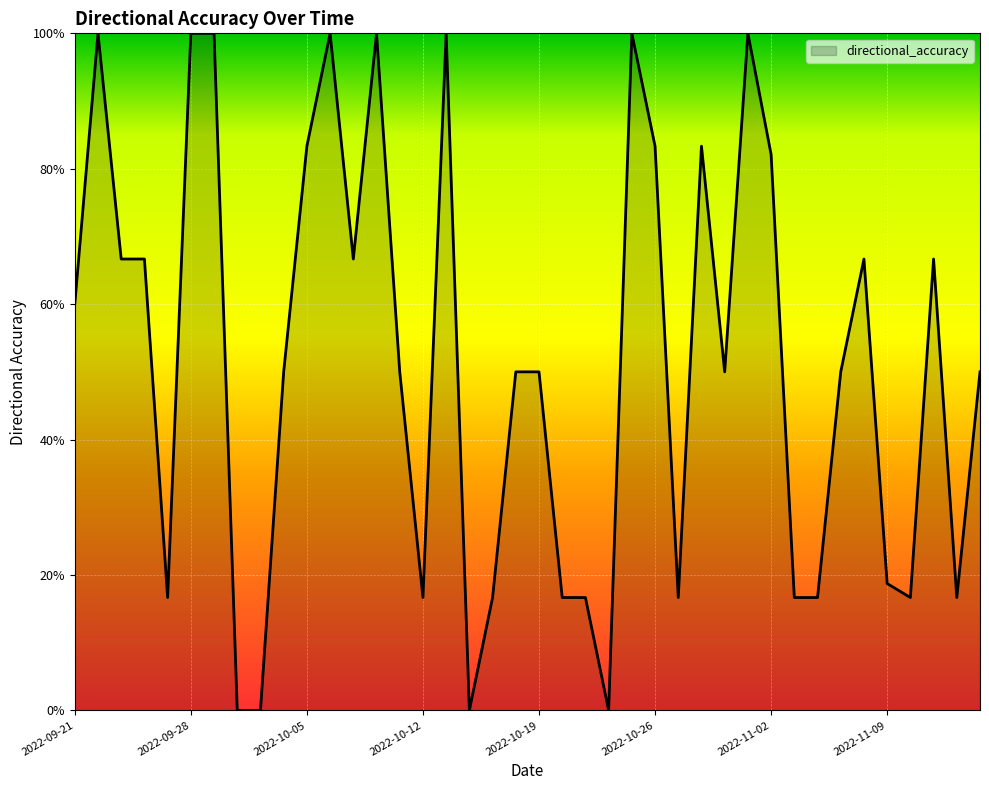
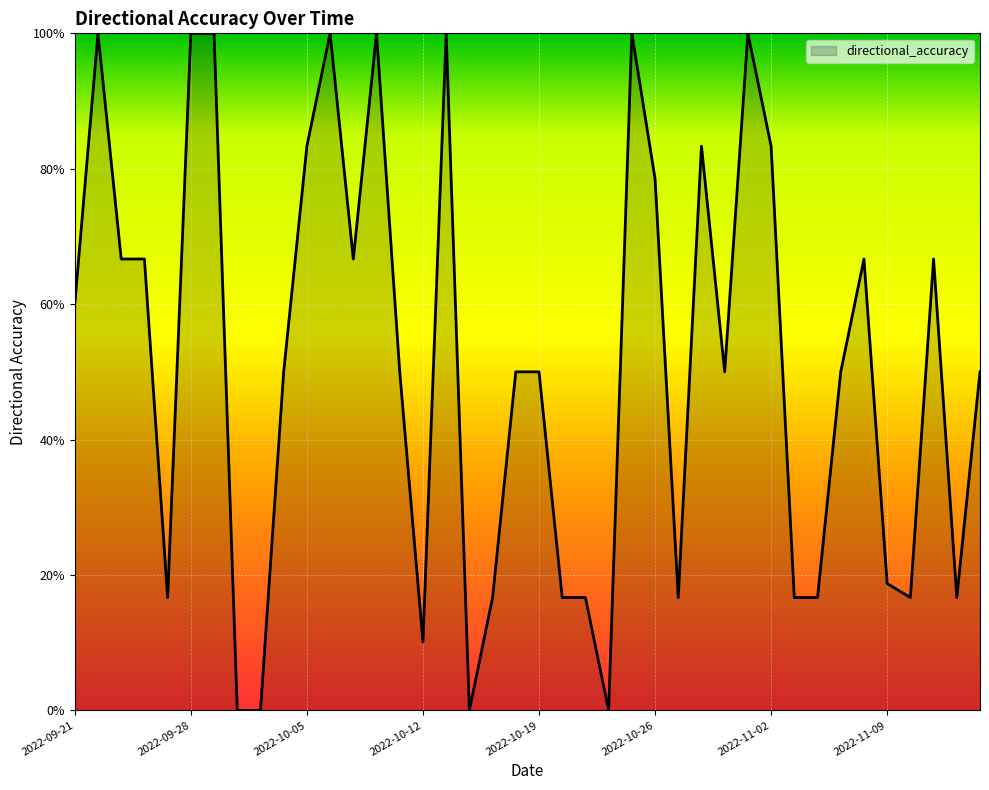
2022-10-12: 17% -> 10%
2022-10-26: 83% -> 79%
2022-11-02: 82% -> 83%
